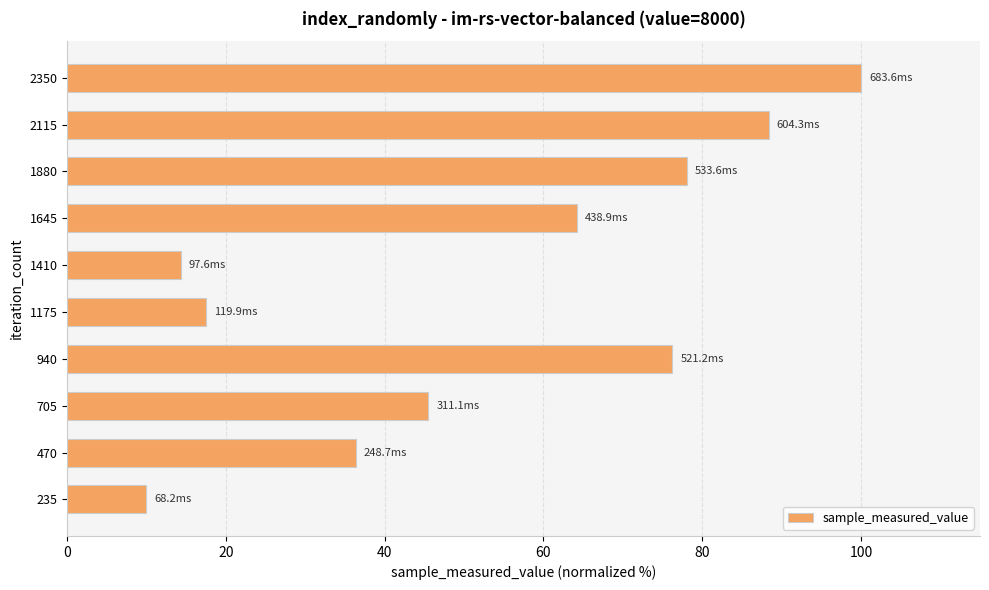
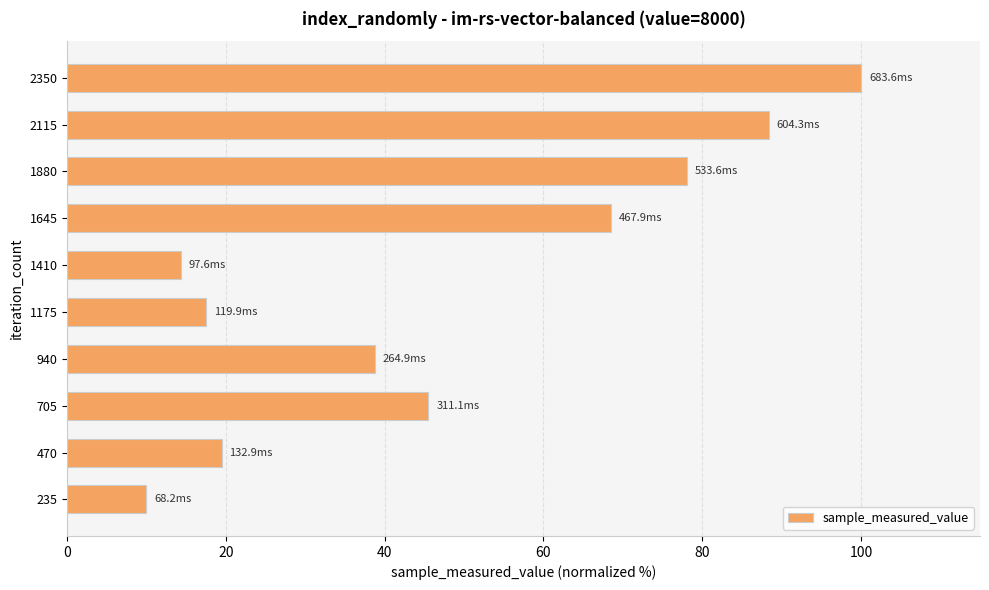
1645: 438.9 -> 467.9
940: 521.2 -> 264.9
470: 248.7 -> 132.9
